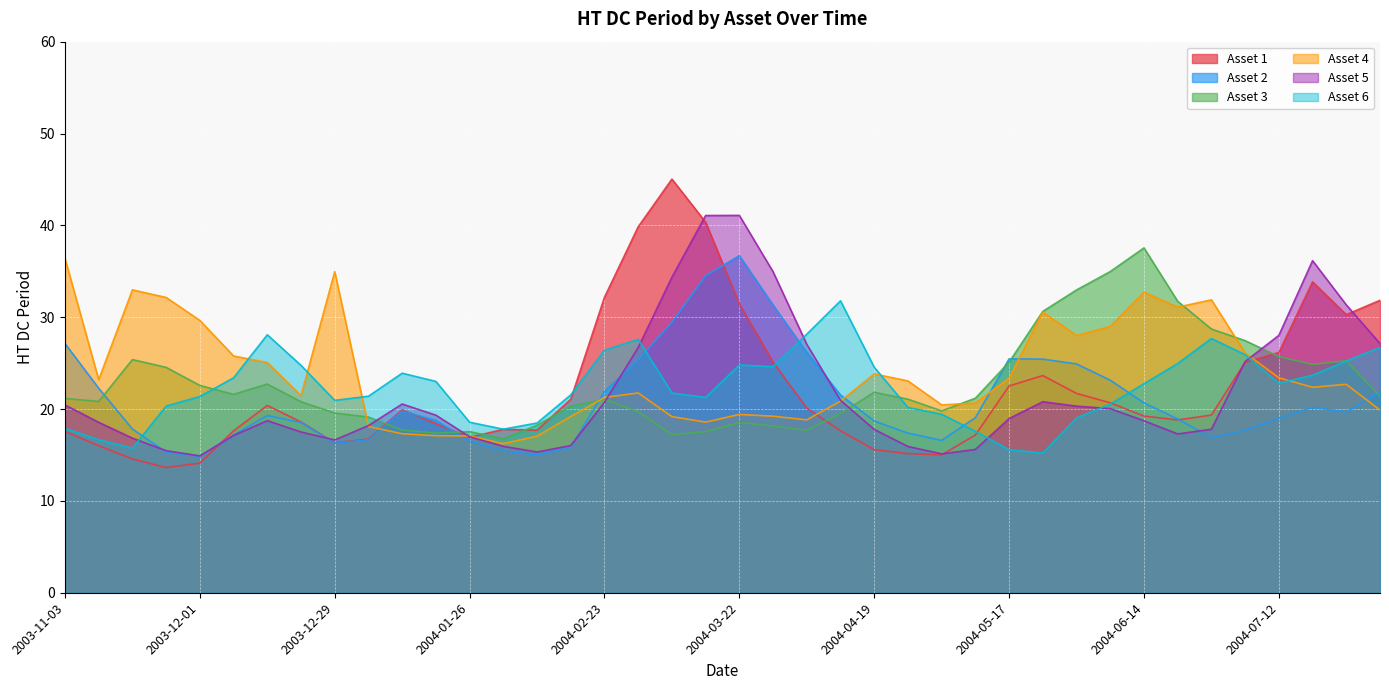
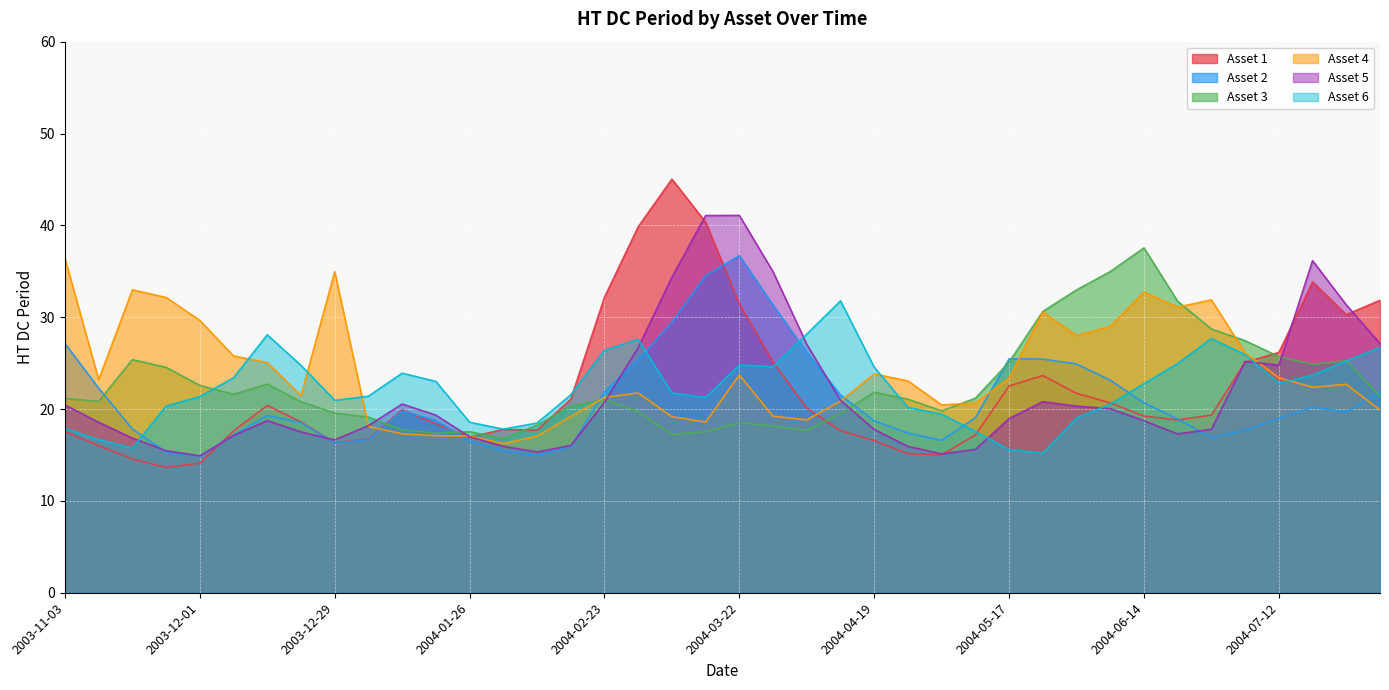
Asset 4, 2004-03-22: 19 -> 24
Asset 1, 2004-04-19: 16 -> 17
Asset 5, 2004-07-12: 28 -> 25
